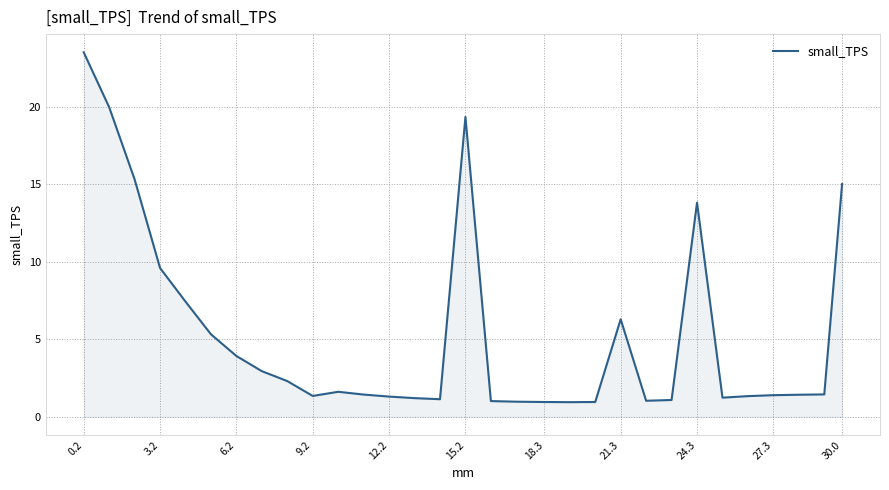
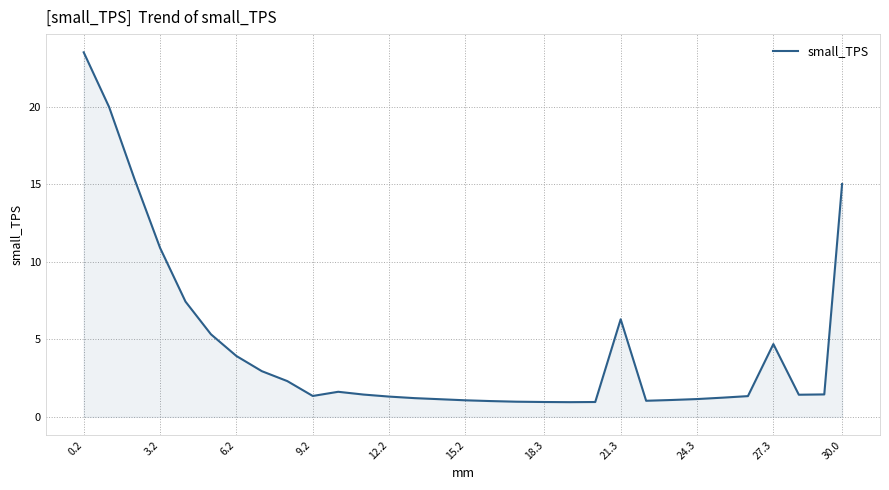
3.2: 9.6 -> 10.9
15.2: 19.4 -> 1.1
24.3: 13.8 -> 1.2
27.3: 1.4 -> 4.7
